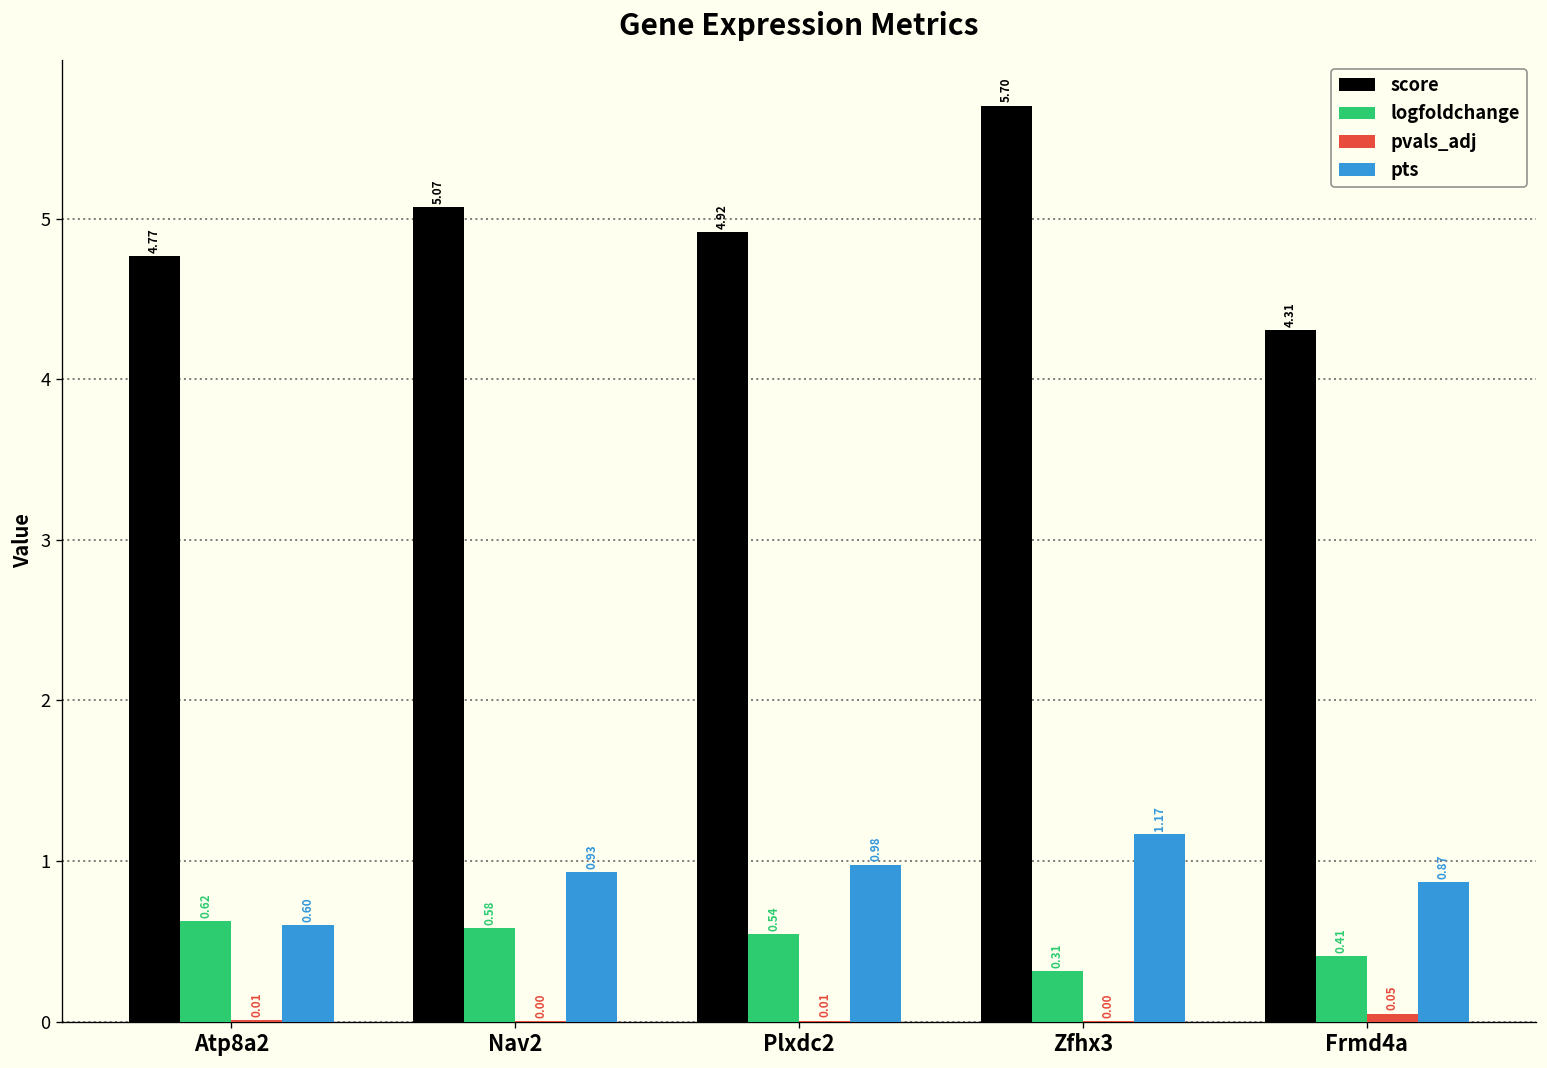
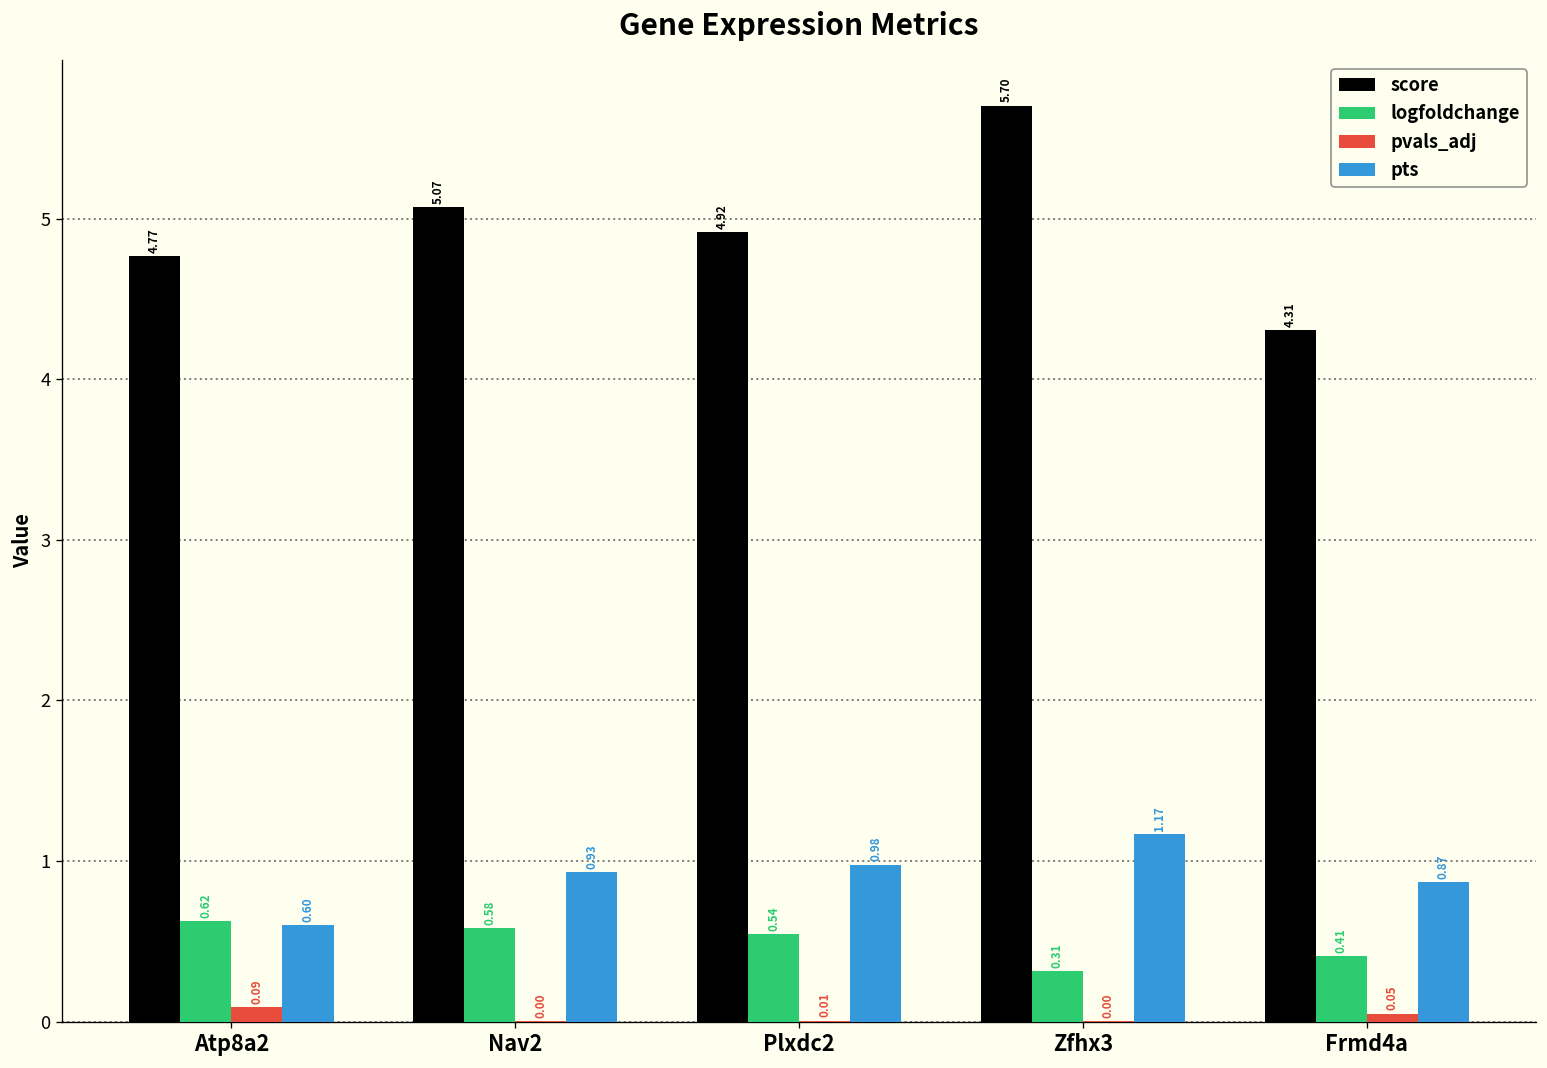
pvals_adj, Atp8a2: 0.01 -> 0.09
